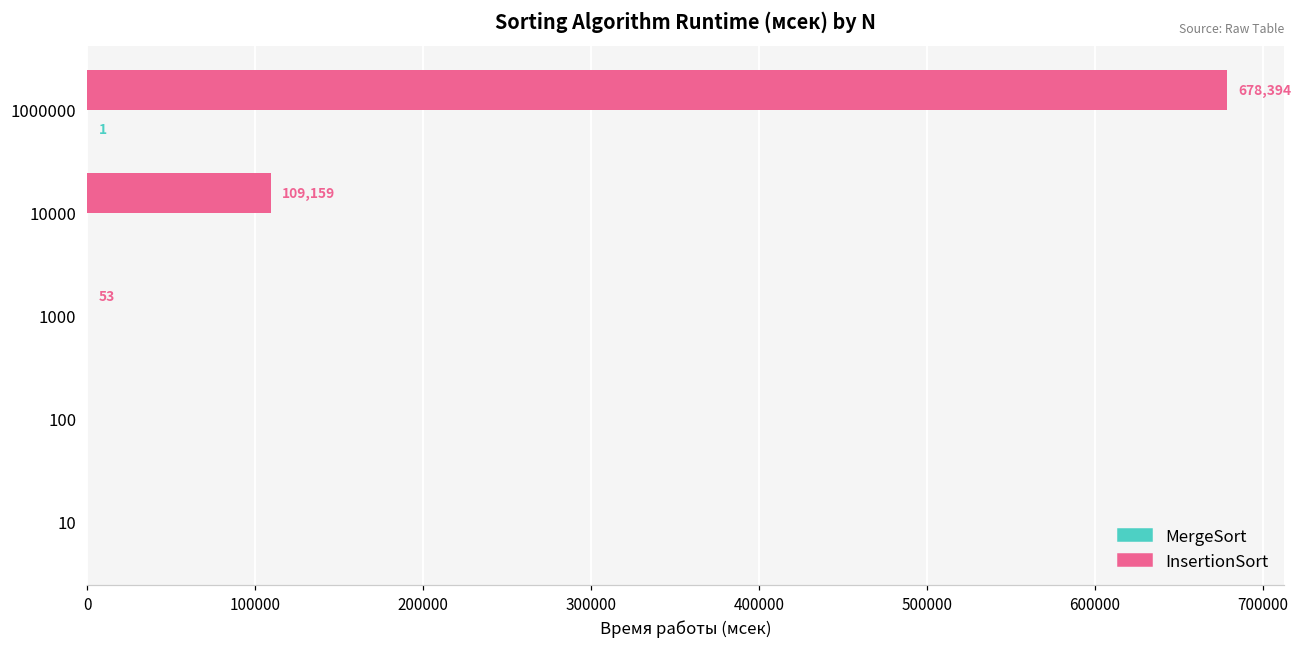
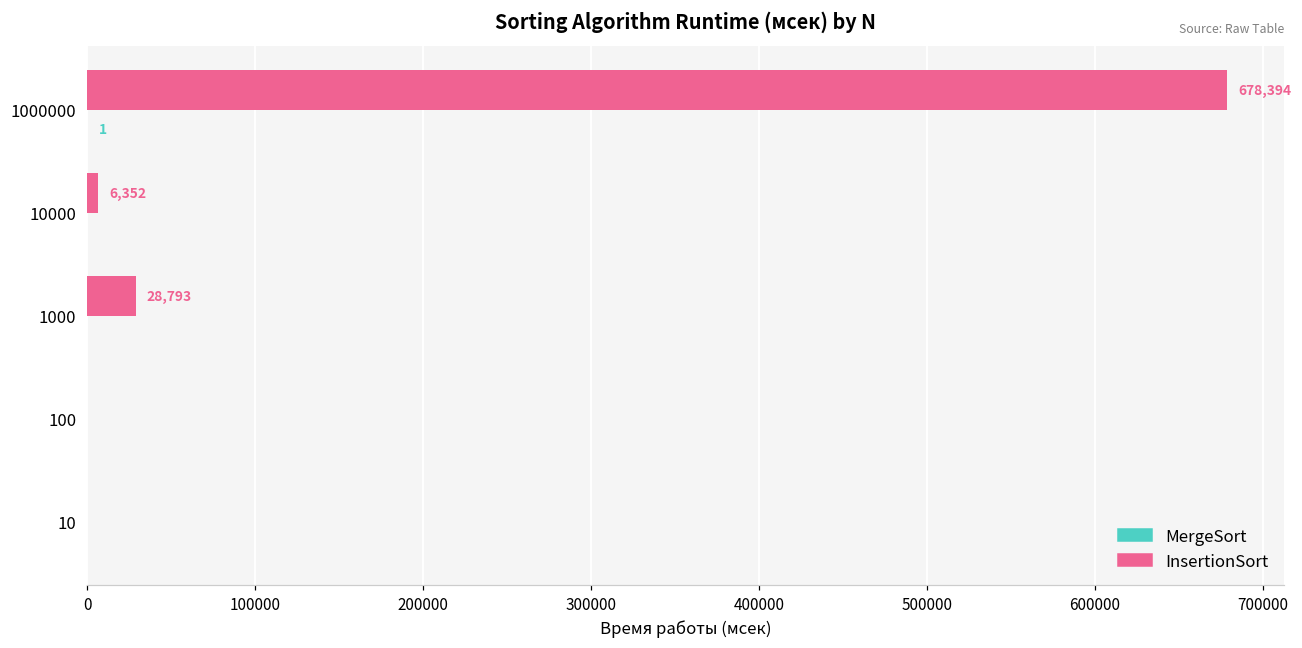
InsertionSort, 10000: 109,159 -> 6,352
InsertionSort, 1000: 53 -> 28,793
